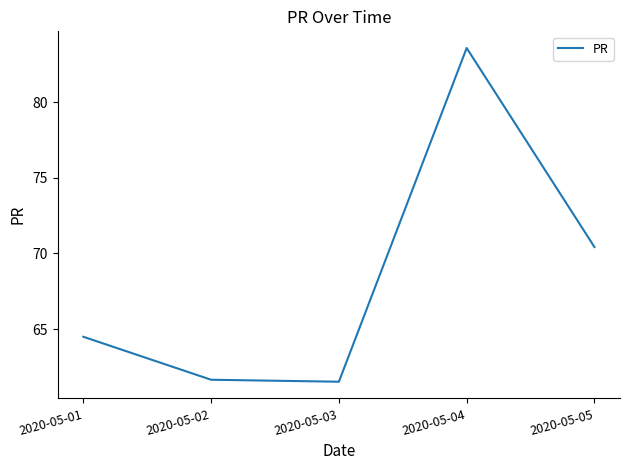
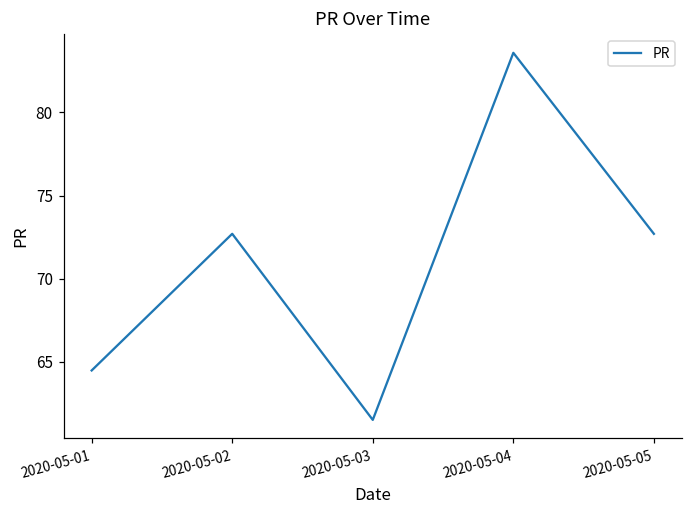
2020-05-02: 61.7 -> 72.7
2020-05-05: 70.4 -> 72.7
